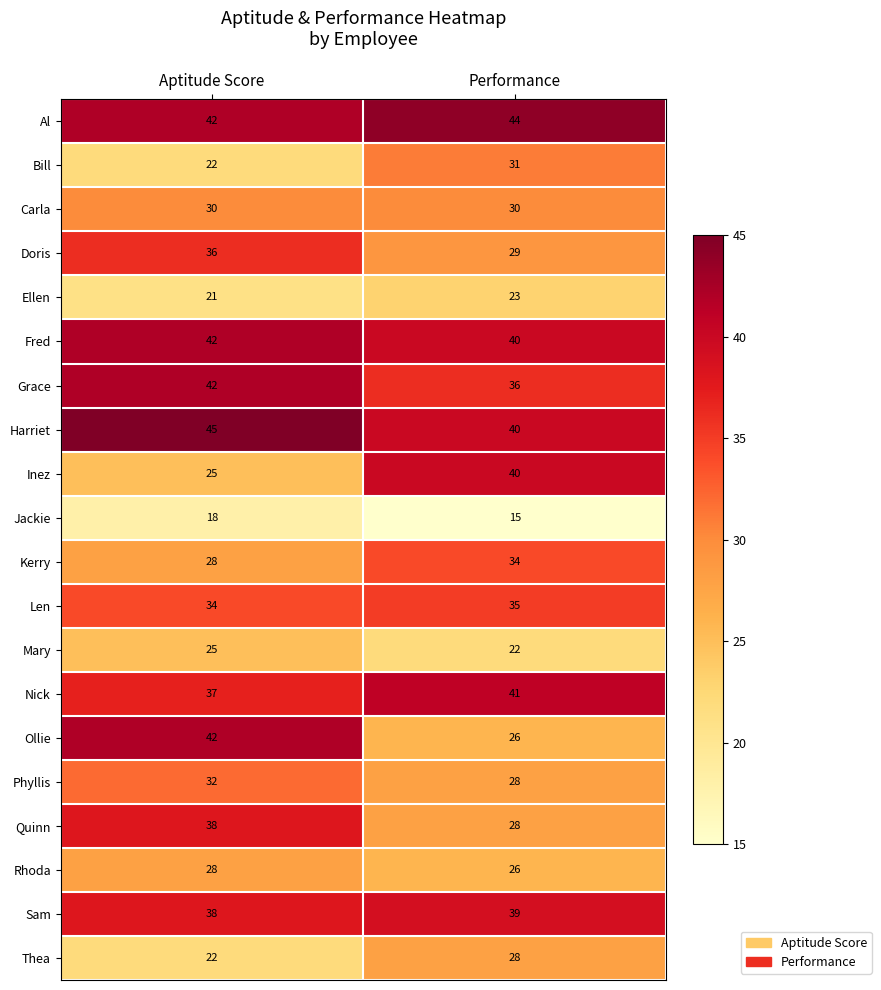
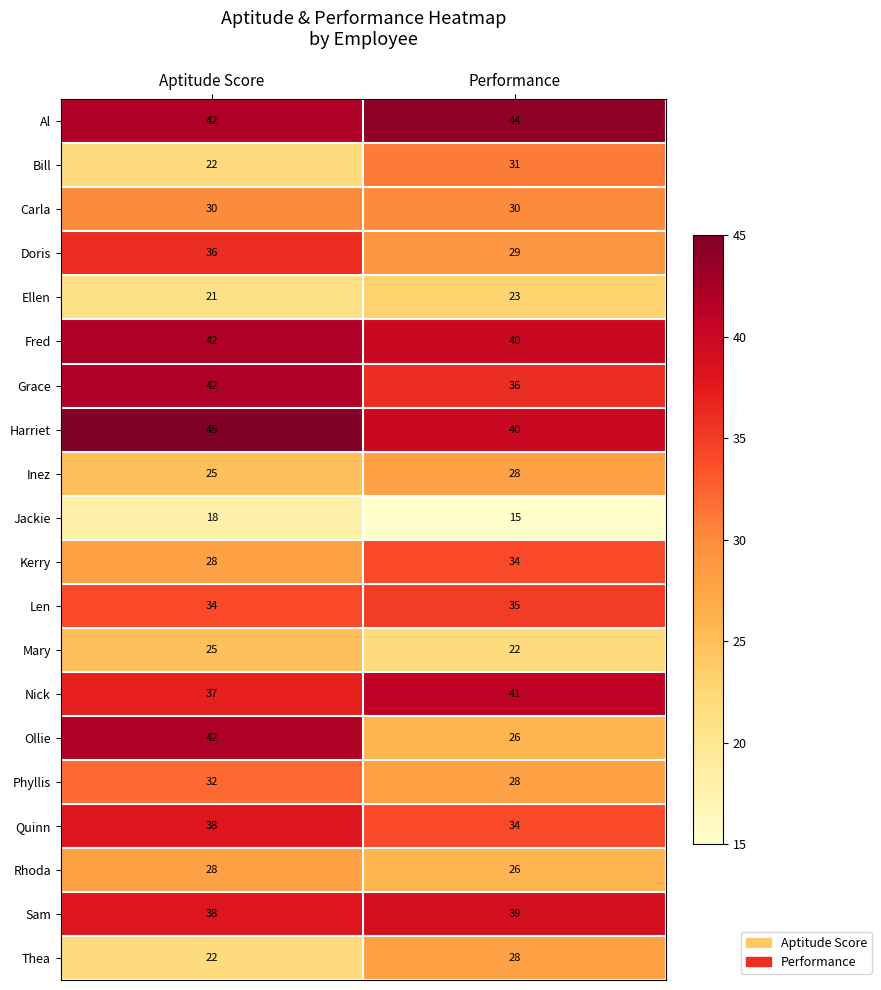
Inez, Performance: 40 -> 28
Quinn, Performance: 28 -> 34
